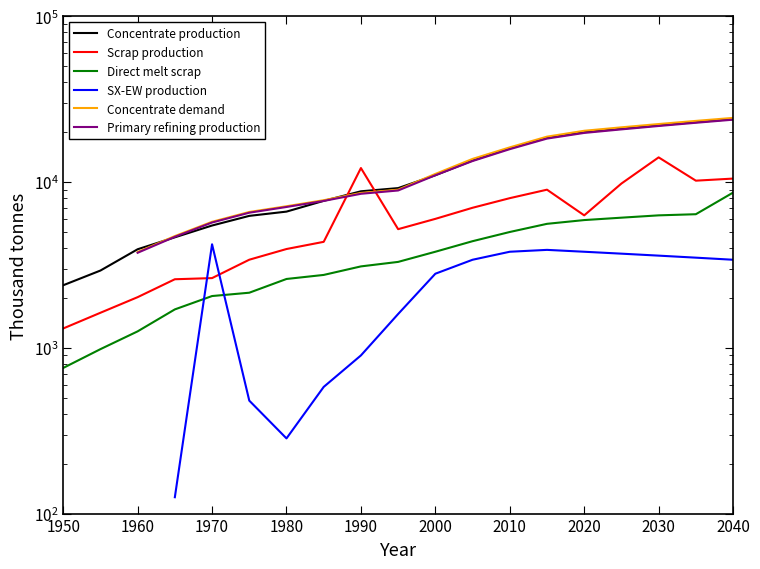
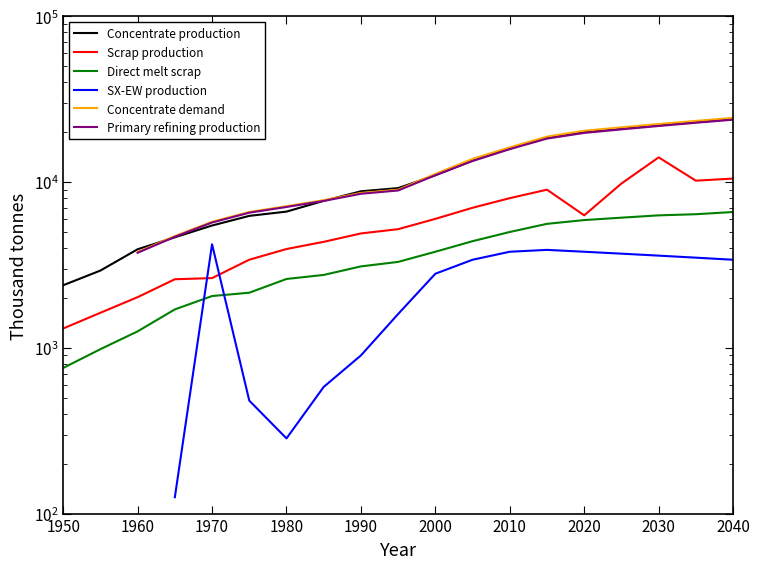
Scrap production, 1990: 12000 -> 4900
Direct melt scrap, 2040: 9000 -> 6600
